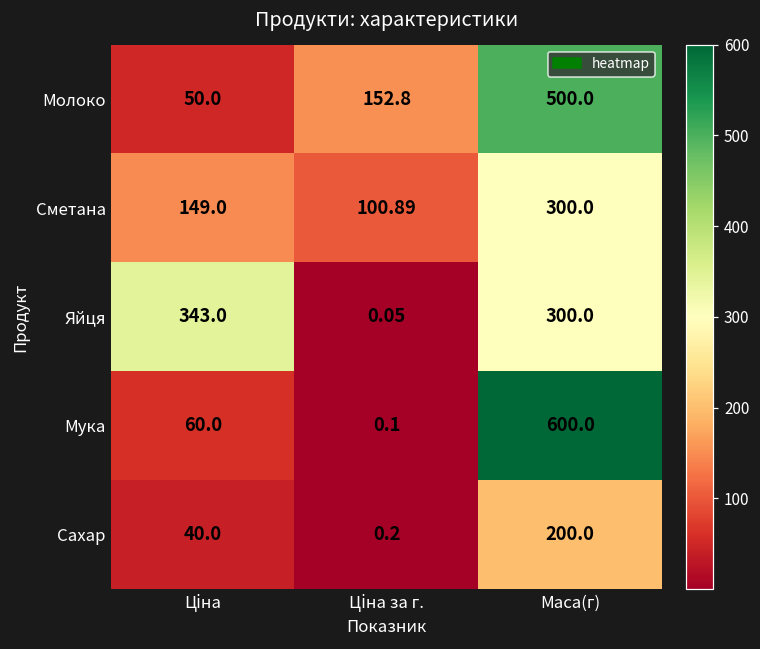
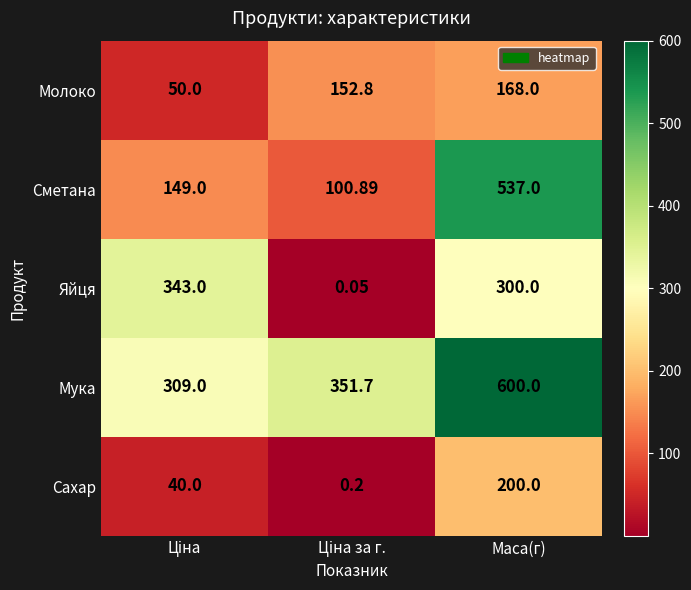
Молоко, Маса(г): 500.0 -> 168.0
Сметана, Маса(г): 300.0 -> 537.0
Мука, Ціна: 60.0 -> 309.0
Мука, Ціна за г.: 0.1 -> 351.7
